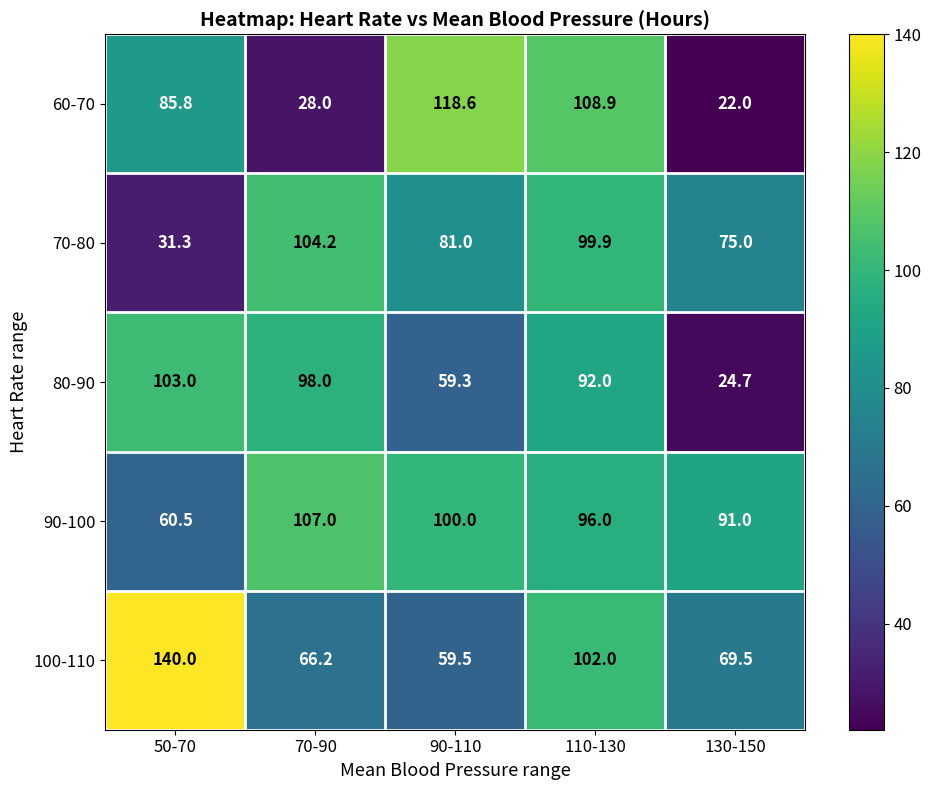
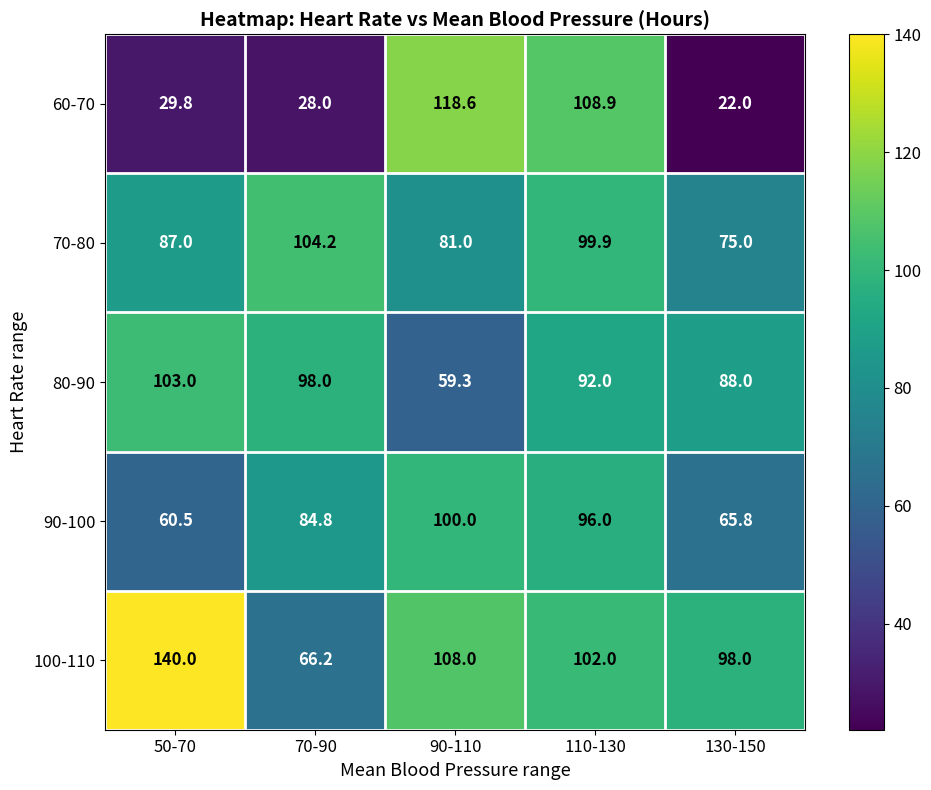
60-70, 50-70: 85.8 -> 29.8
70-80, 50-70: 31.3 -> 87.0
80-90, 130-150: 24.7 -> 88.0
90-100, 70-90: 107.0 -> 84.8
90-100, 130-150: 91.0 -> 65.8
100-110, 90-110: 59.5 -> 108.0
100-110, 130-150: 69.5 -> 98.0
